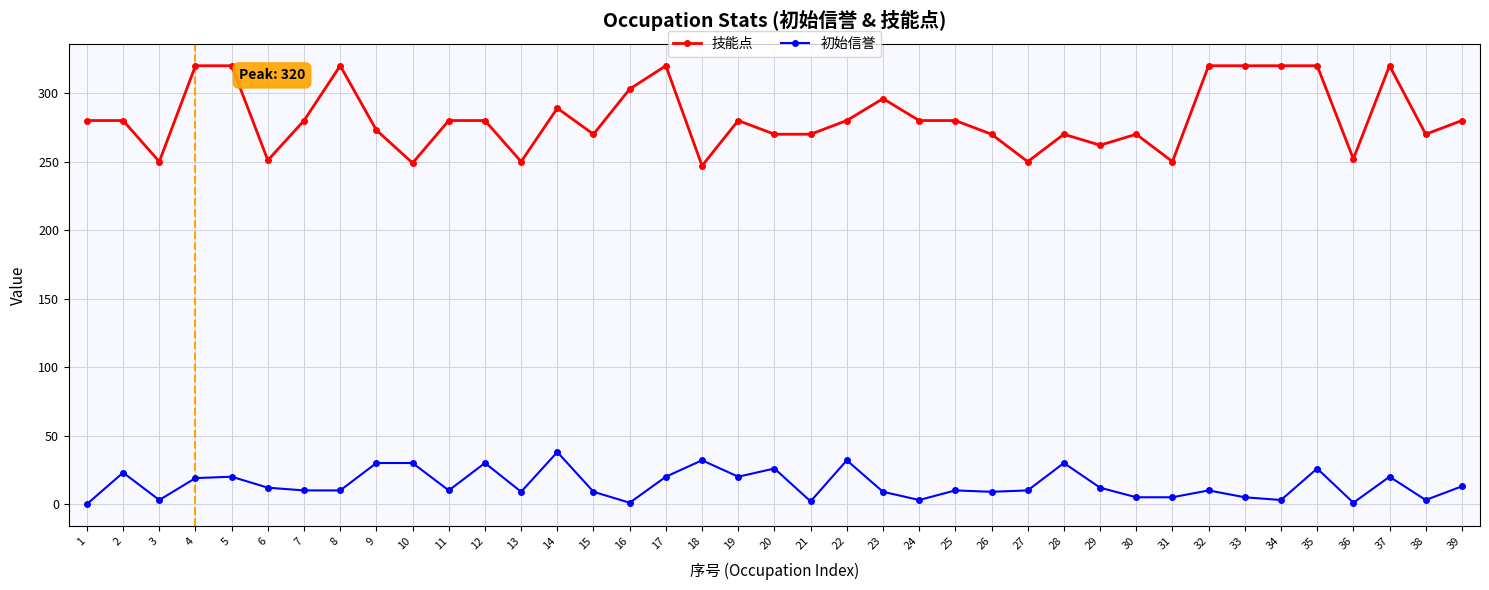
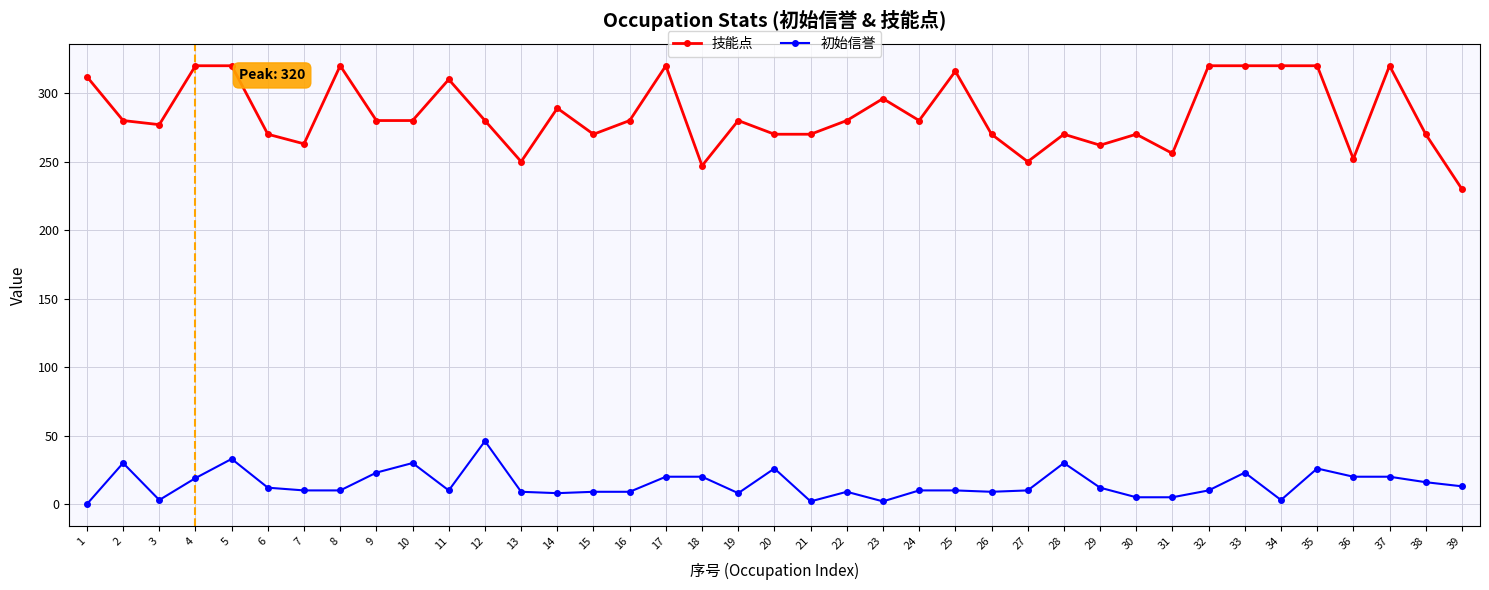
技能点, 1: 280 -> 312
初始信誉, 2: 23 -> 30
技能点, 3: 250 -> 277
初始信誉, 5: 20 -> 33
技能点, 6: 251 -> 270
技能点, 7: 280 -> 263
技能点, 9: 273 -> 280
初始信誉, 9: 30 -> 23
技能点, 10: 249 -> 280
技能点, 11: 280 -> 310
初始信誉, 12: 30 -> 46
初始信誉, 14: 38 -> 8
技能点, 16: 303 -> 280
初始信誉, 16: 1 -> 9
初始信誉, 18: 32 -> 20
初始信誉, 19: 20 -> 8
初始信誉, 22: 32 -> 9
初始信誉, 23: 9 -> 2
初始信誉, 24: 3 -> 10
技能点, 25: 280 -> 316
技能点, 31: 250 -> 256
初始信誉, 33: 5 -> 23
初始信誉, 36: 1 -> 20
初始信誉, 38: 3 -> 16
技能点, 39: 280 -> 230
